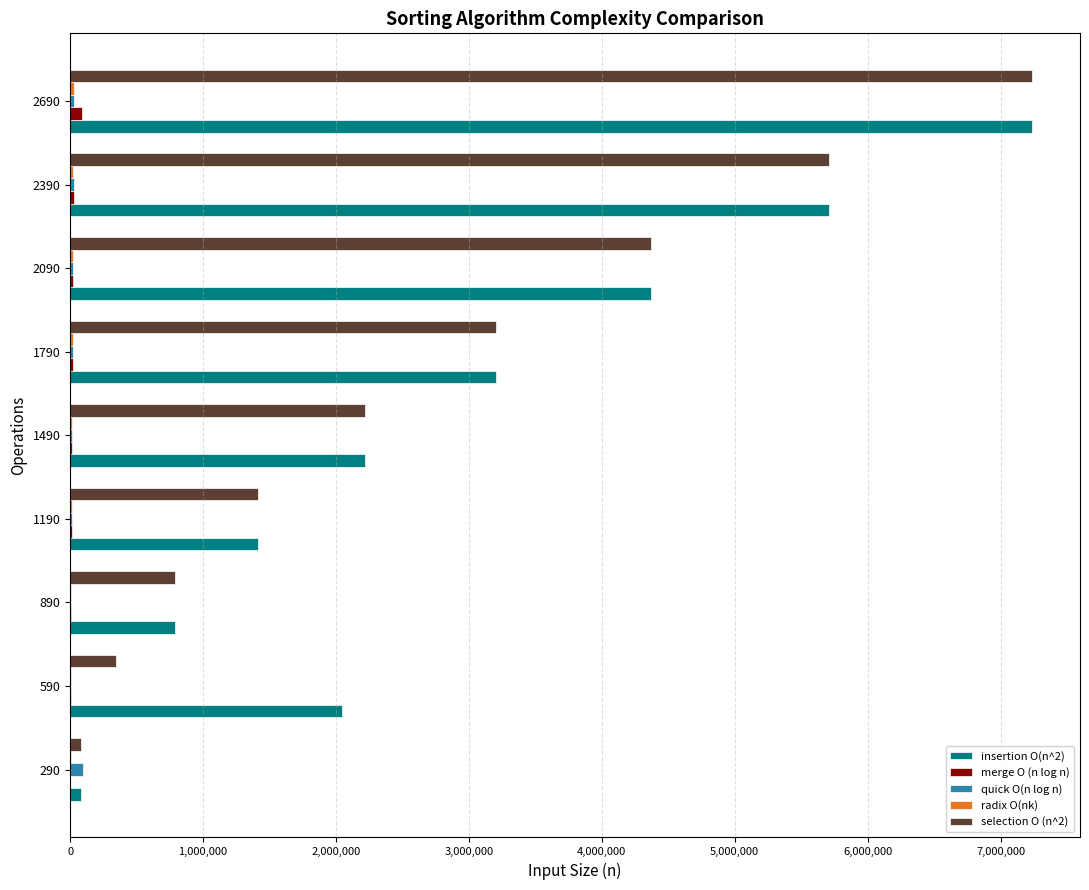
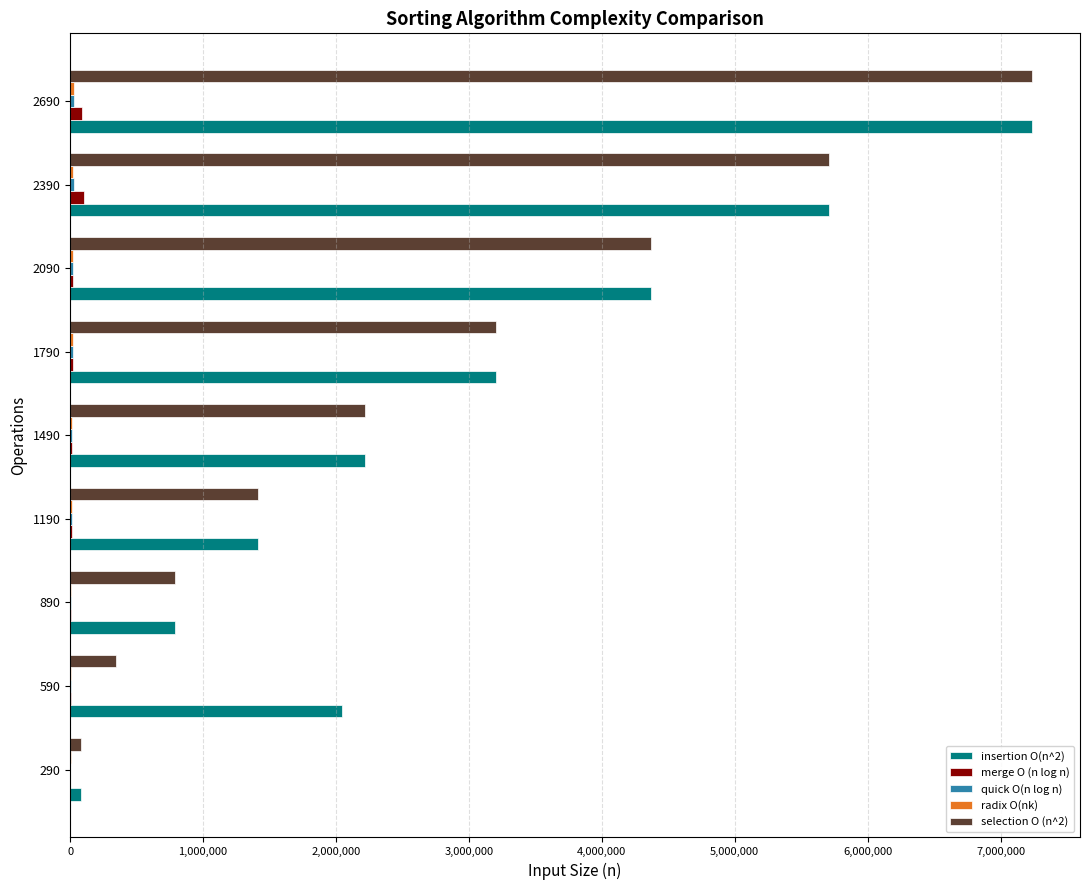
merge O (n log n), 2390: 30,000 -> 100,000
quick O(n log n), 290: 100,000 -> 0
